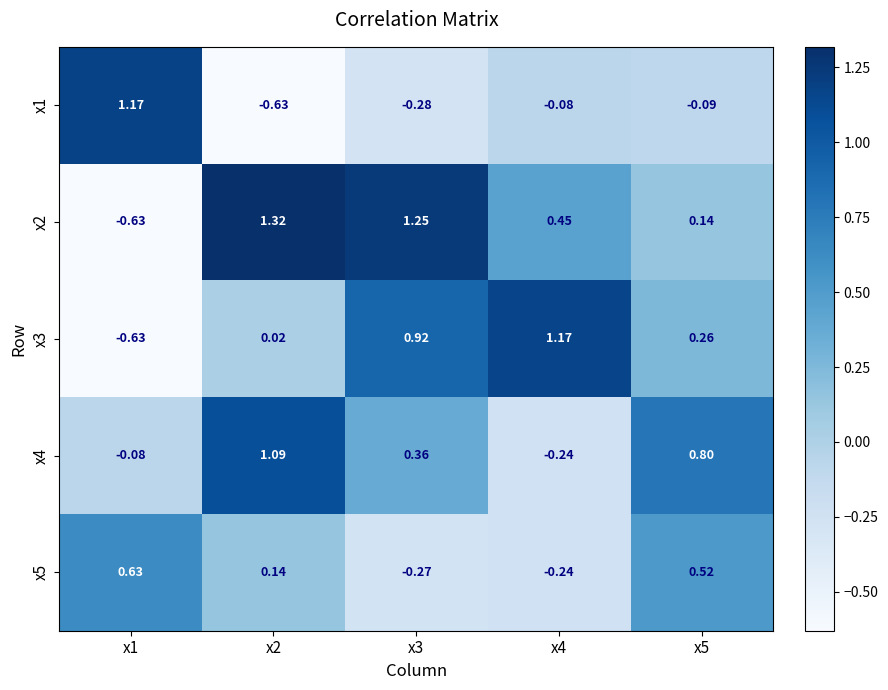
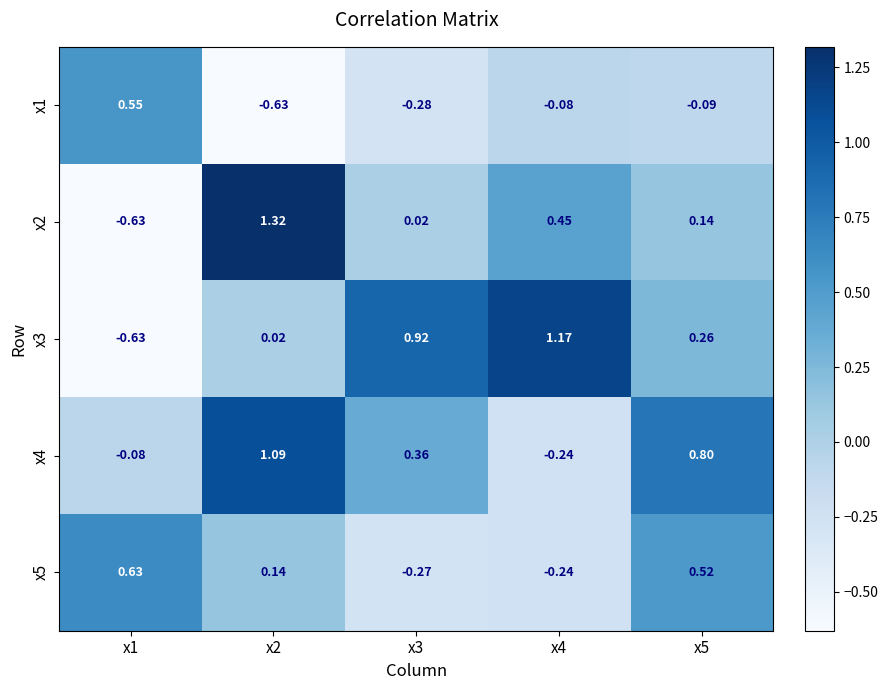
x1, x1: 1.17 -> 0.55
x2, x3: 1.25 -> 0.02
